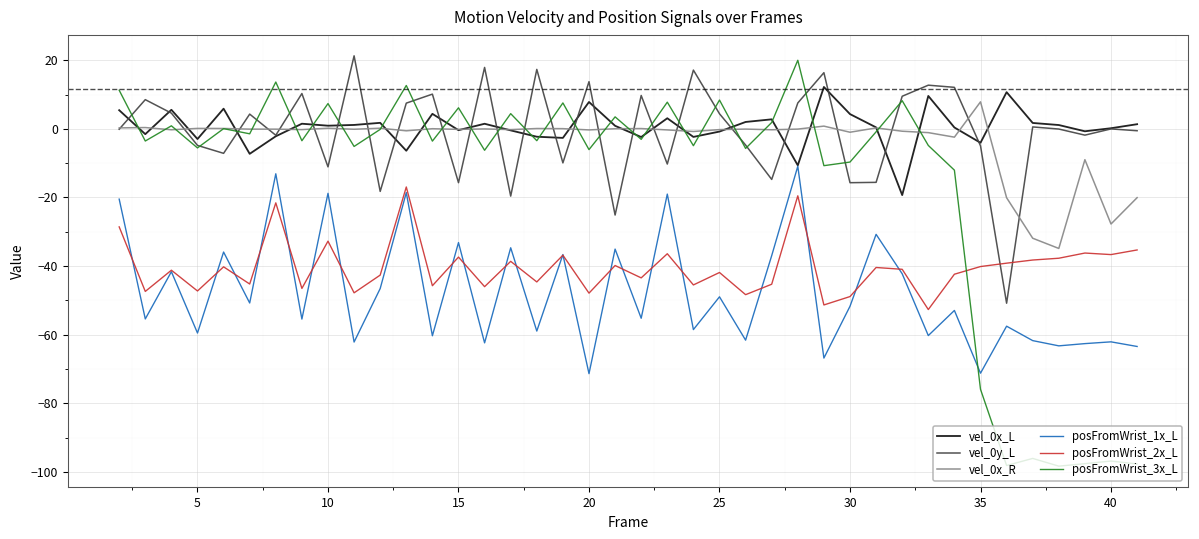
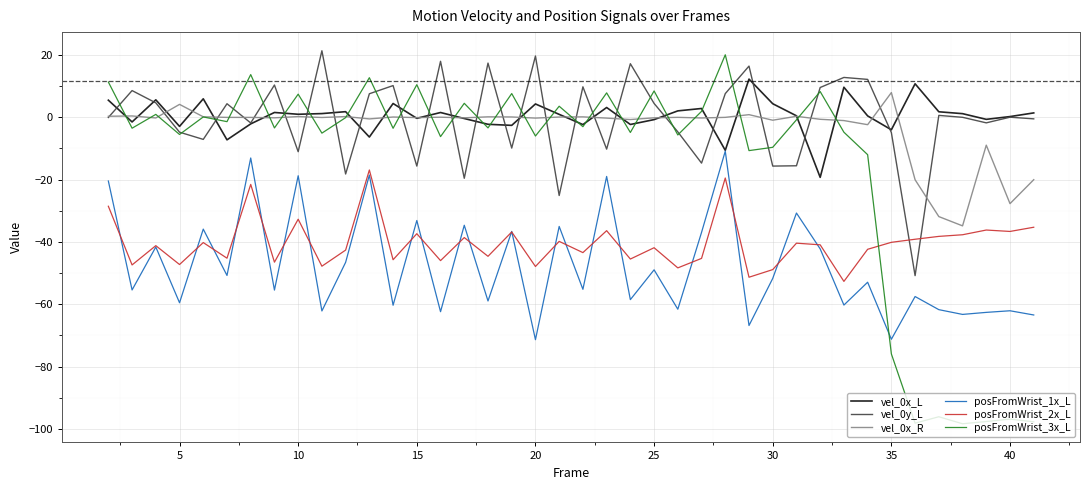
vel_0x_R, 5: 0 -> 4
posFromWrist_3x_L, 15: 6 -> 10
vel_0x_L, 20: 8 -> 4
vel_0y_L, 20: 14 -> 20
